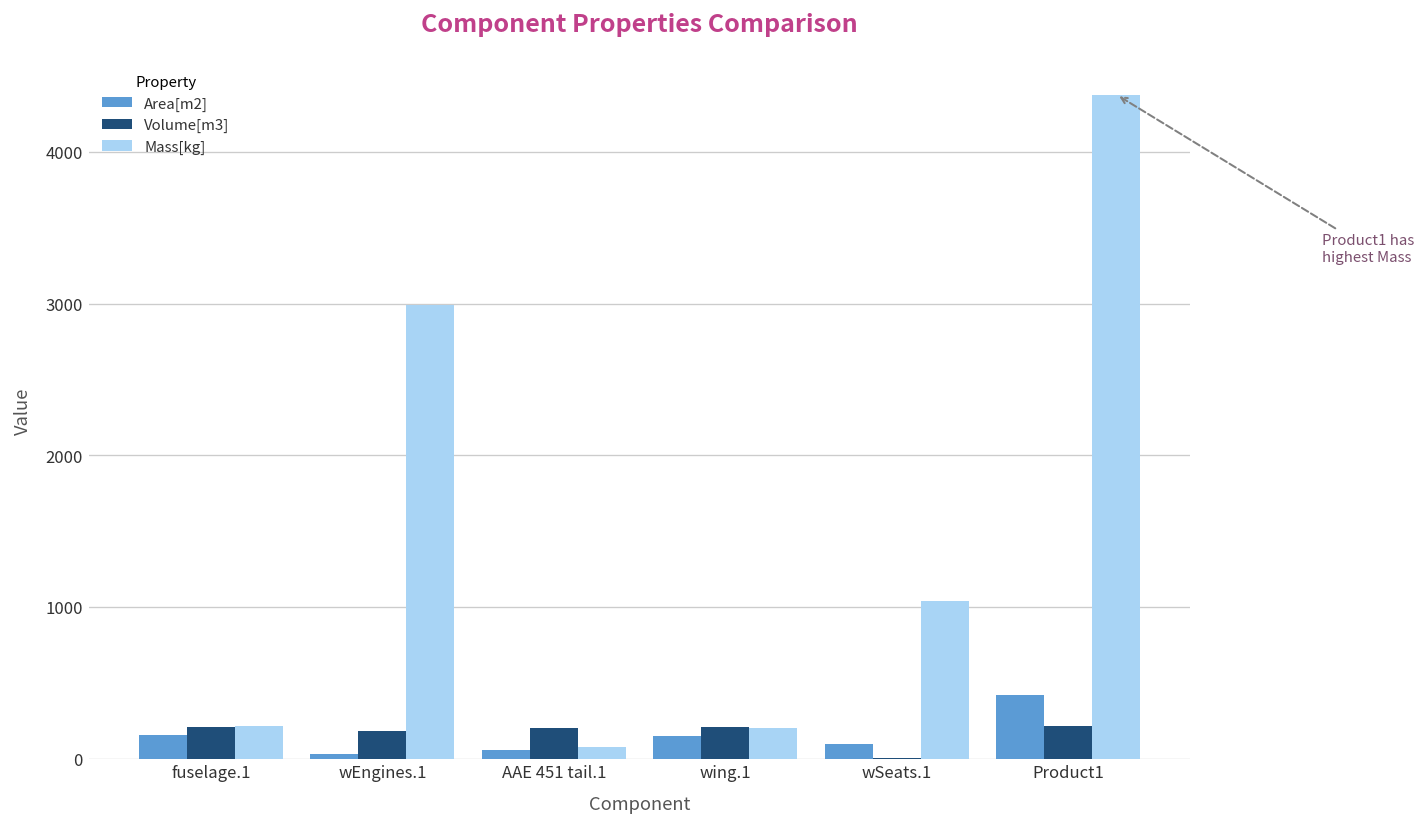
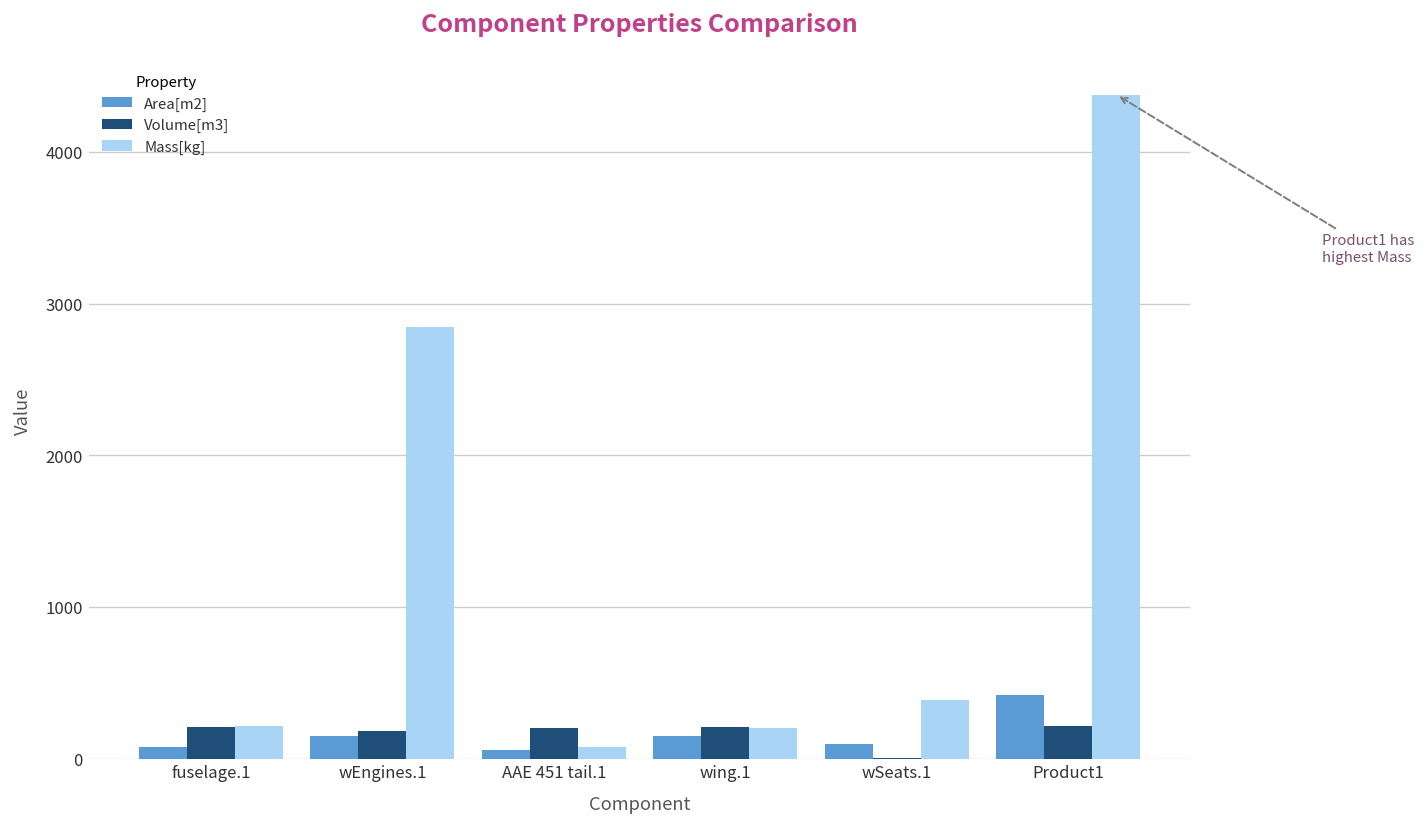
Area[m2], fuselage.1: 160 -> 70
Area[m2], wEngines.1: 30 -> 150
Mass[kg], wEngines.1: 2990 -> 2850
Mass[kg], wSeats.1: 1040 -> 390
